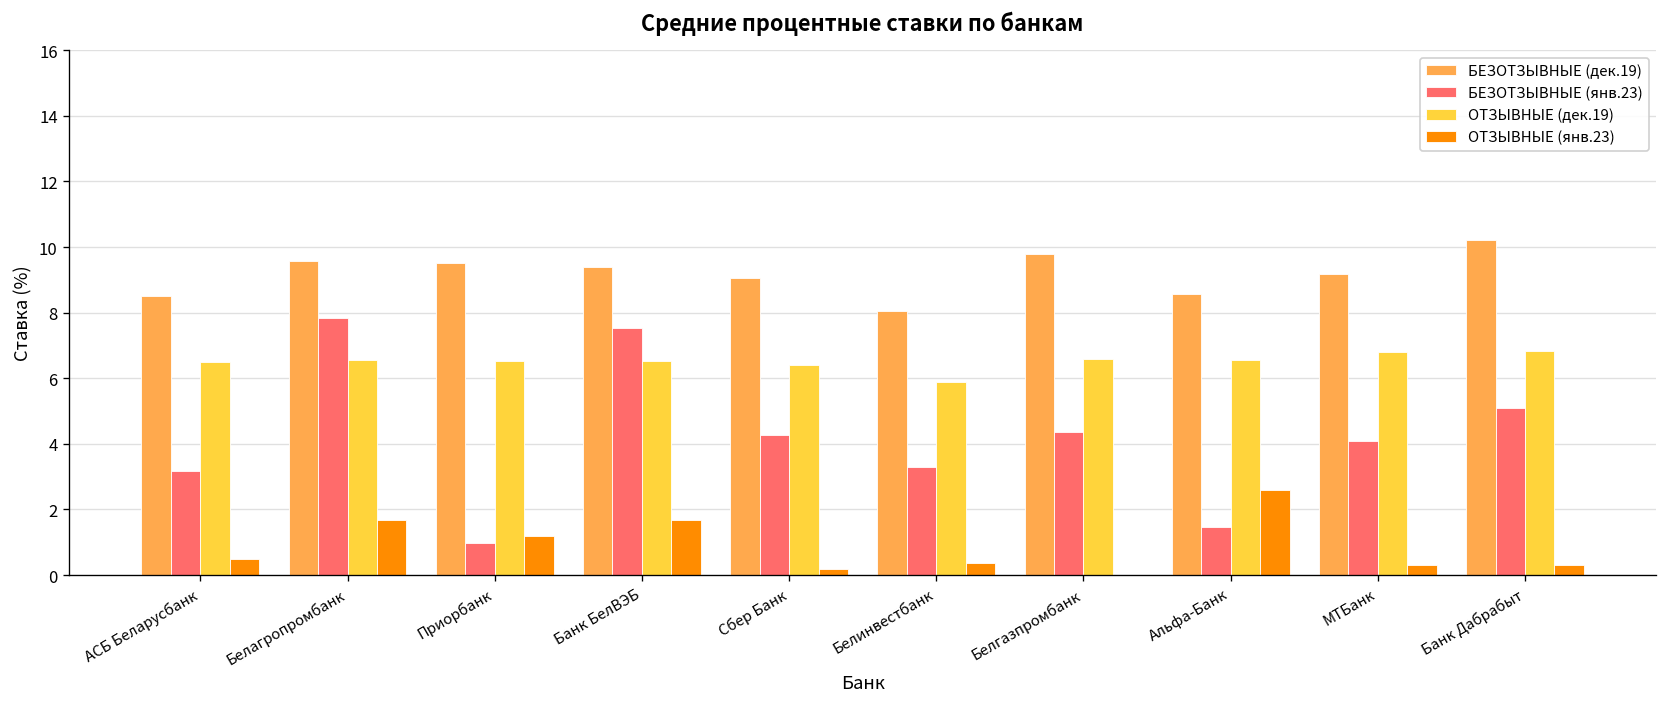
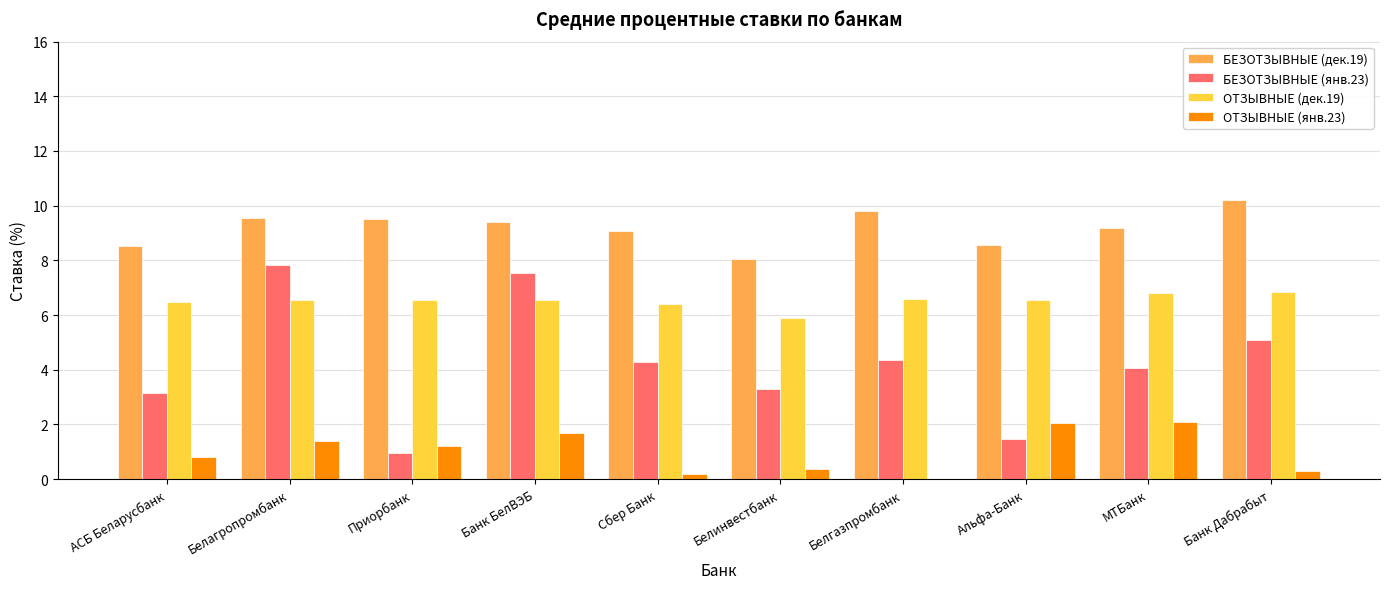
ОТЗЫВНЫЕ (янв.23), АСБ Беларусбанк: 0.5 -> 0.8
ОТЗЫВНЫЕ (янв.23), Белагропромбанк: 1.7 -> 1.4
ОТЗЫВНЫЕ (янв.23), Альфа-Банк: 2.6 -> 2.0
ОТЗЫВНЫЕ (янв.23), МТБанк: 0.3 -> 2.1
